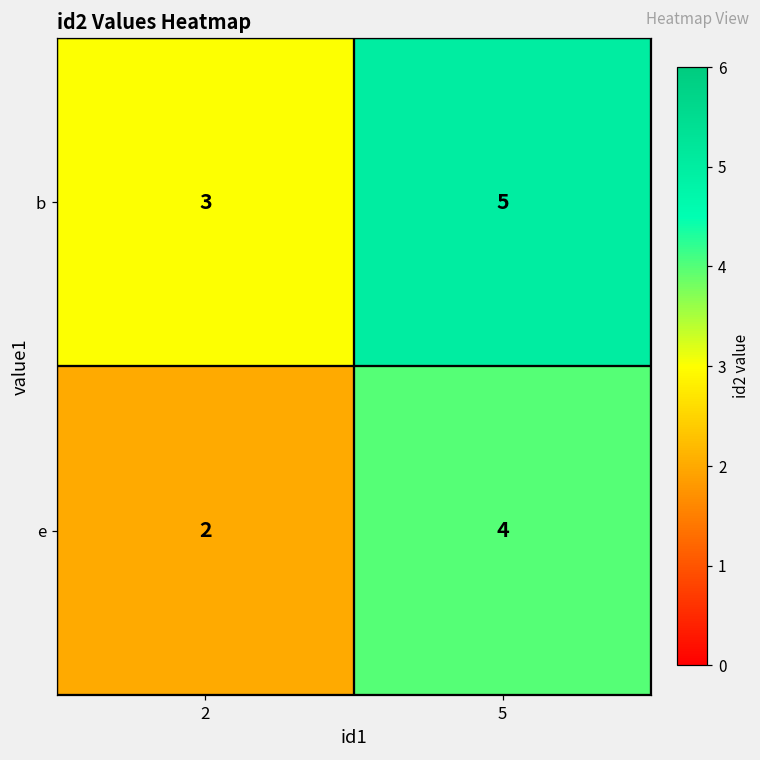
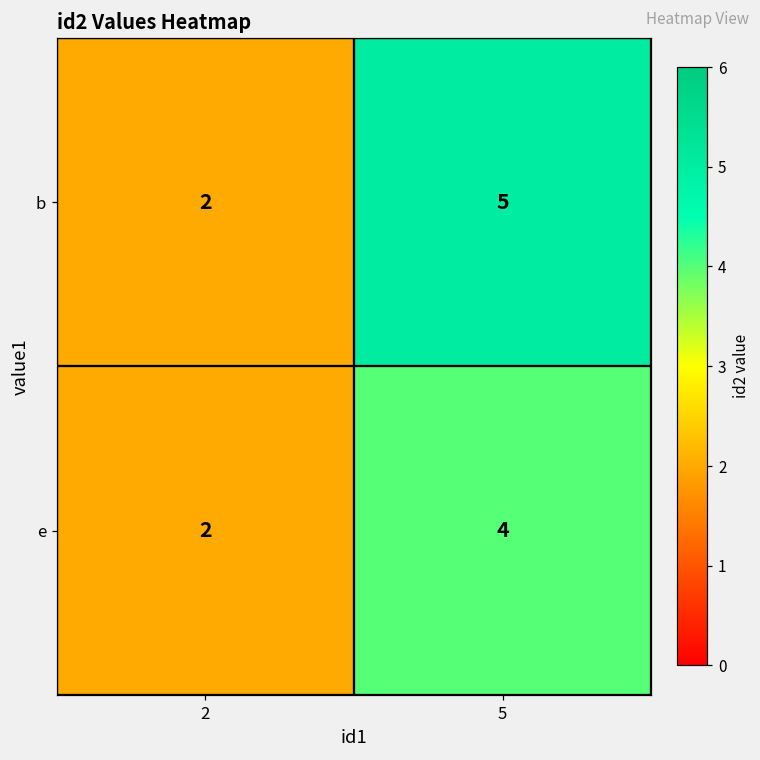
b, 2: 3 -> 2
